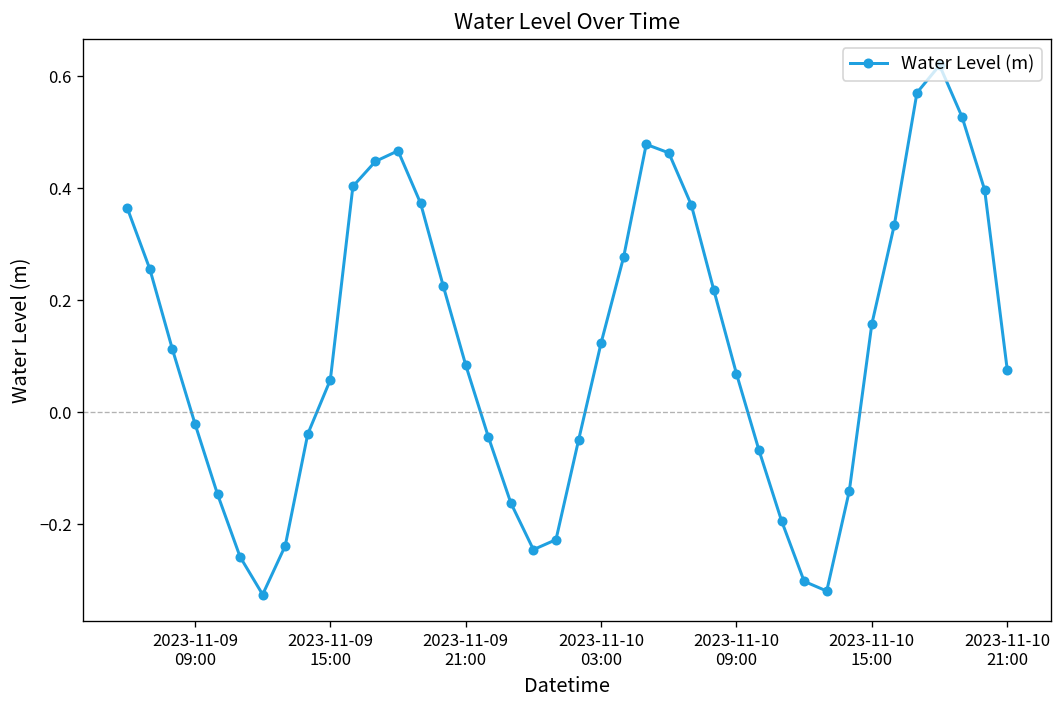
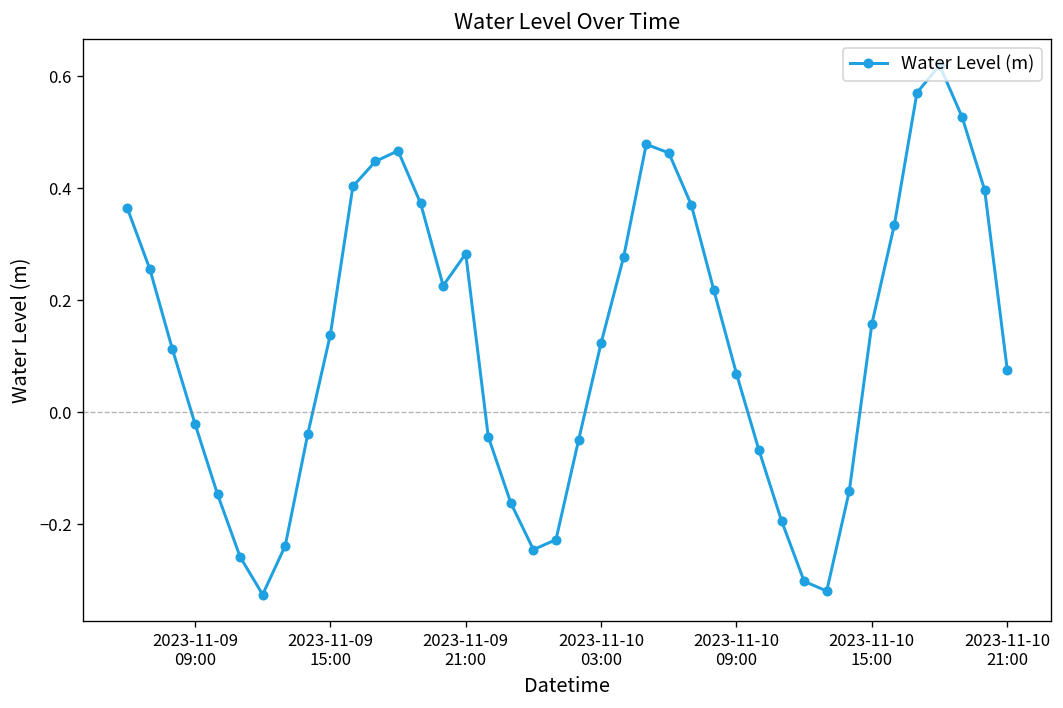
2023-11-09 15:00: 0.06 -> 0.14
2023-11-09 21:00: 0.08 -> 0.28
